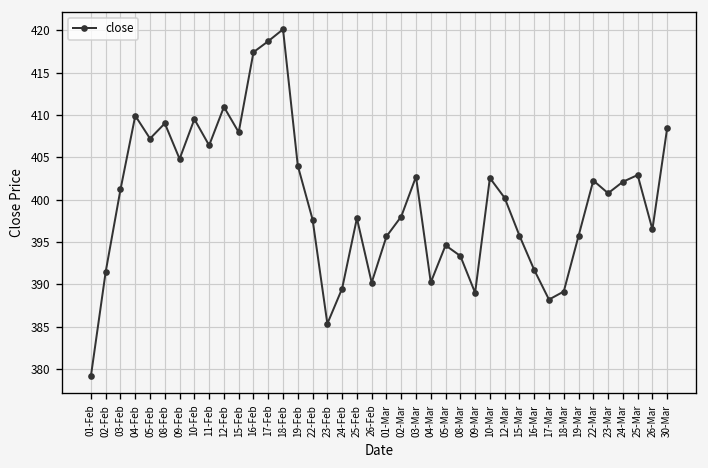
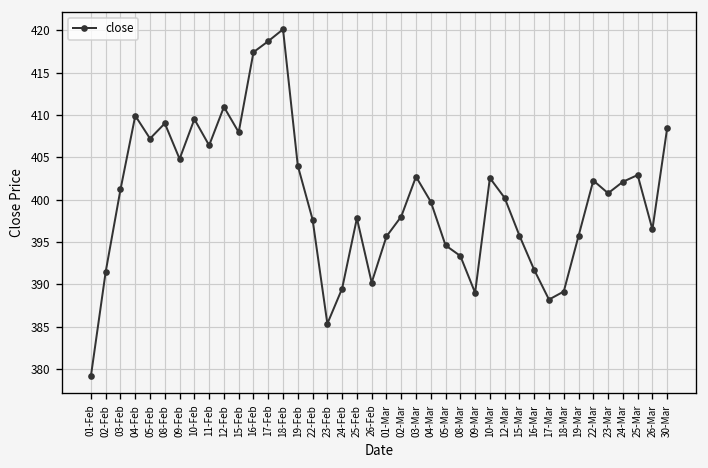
04-Mar: 390 -> 400
